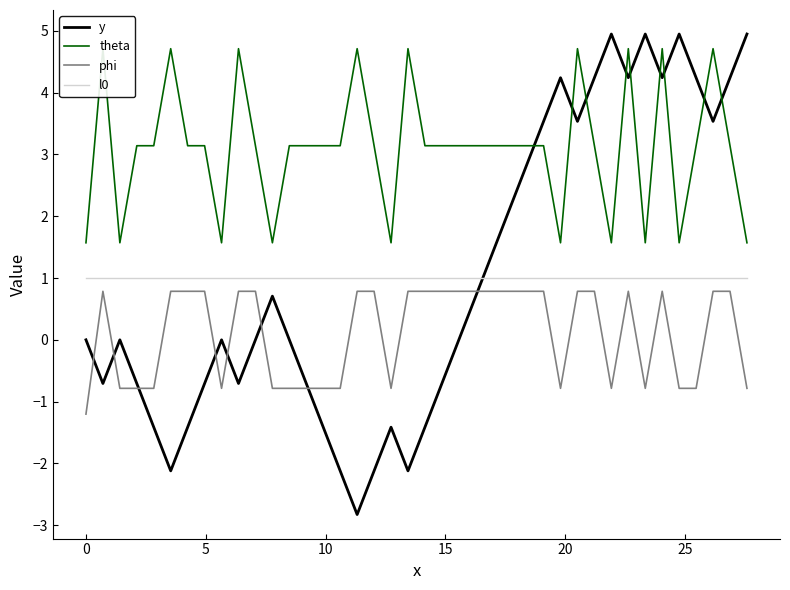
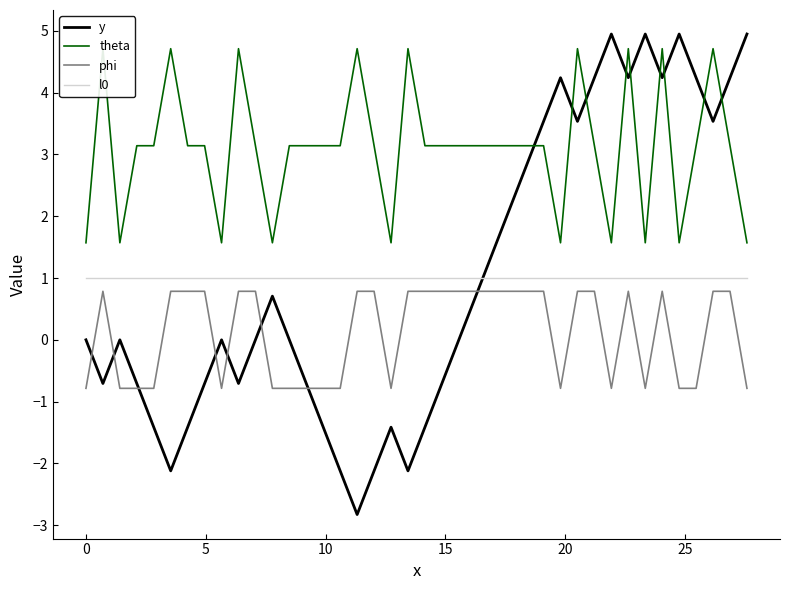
phi, 0: -1.2 -> -0.8
